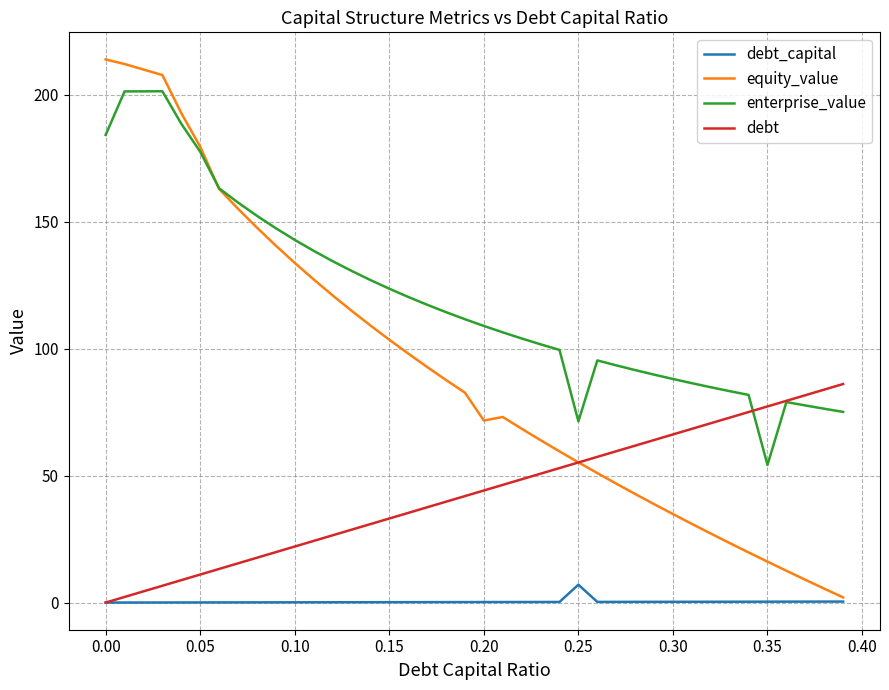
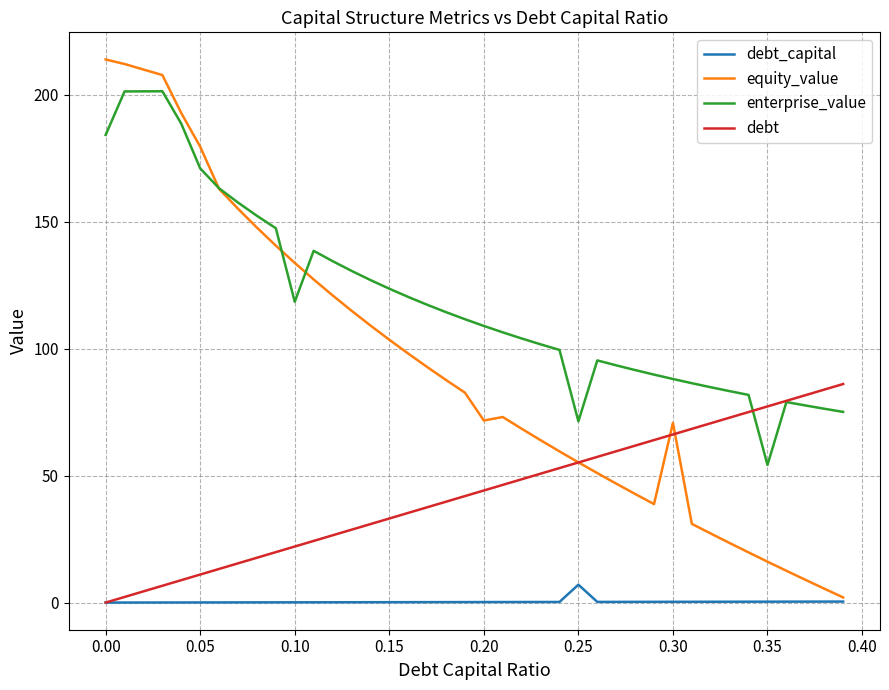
enterprise_value, 0.05: 177 -> 171
enterprise_value, 0.10: 143 -> 118
equity_value, 0.30: 35 -> 71
